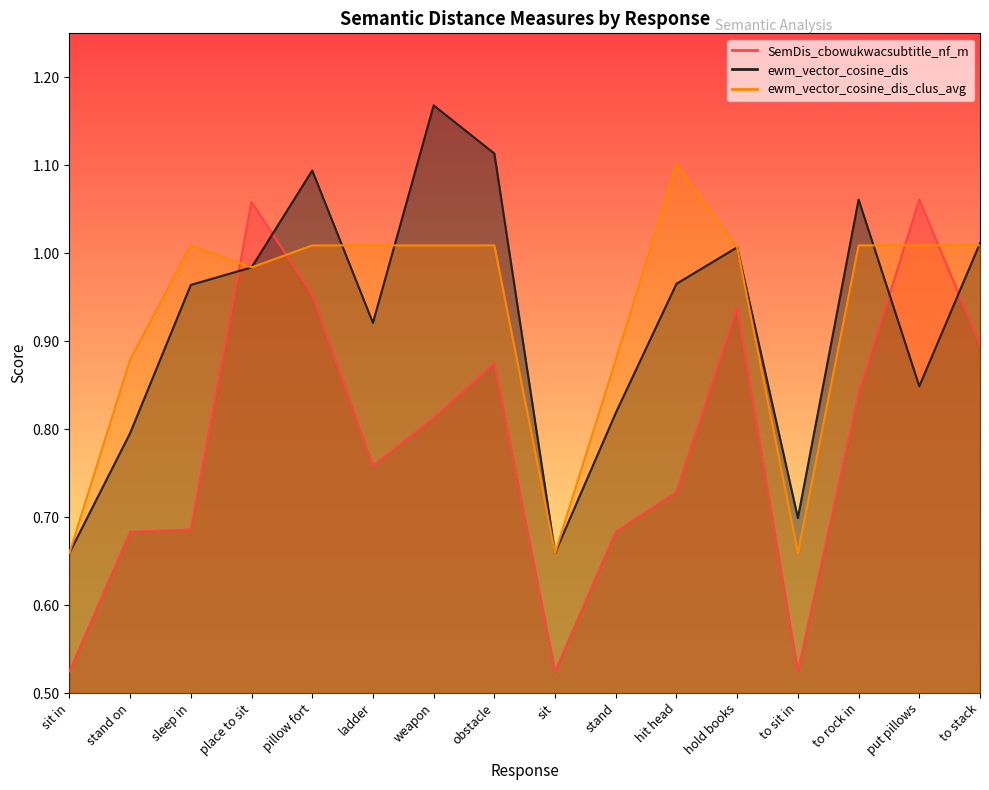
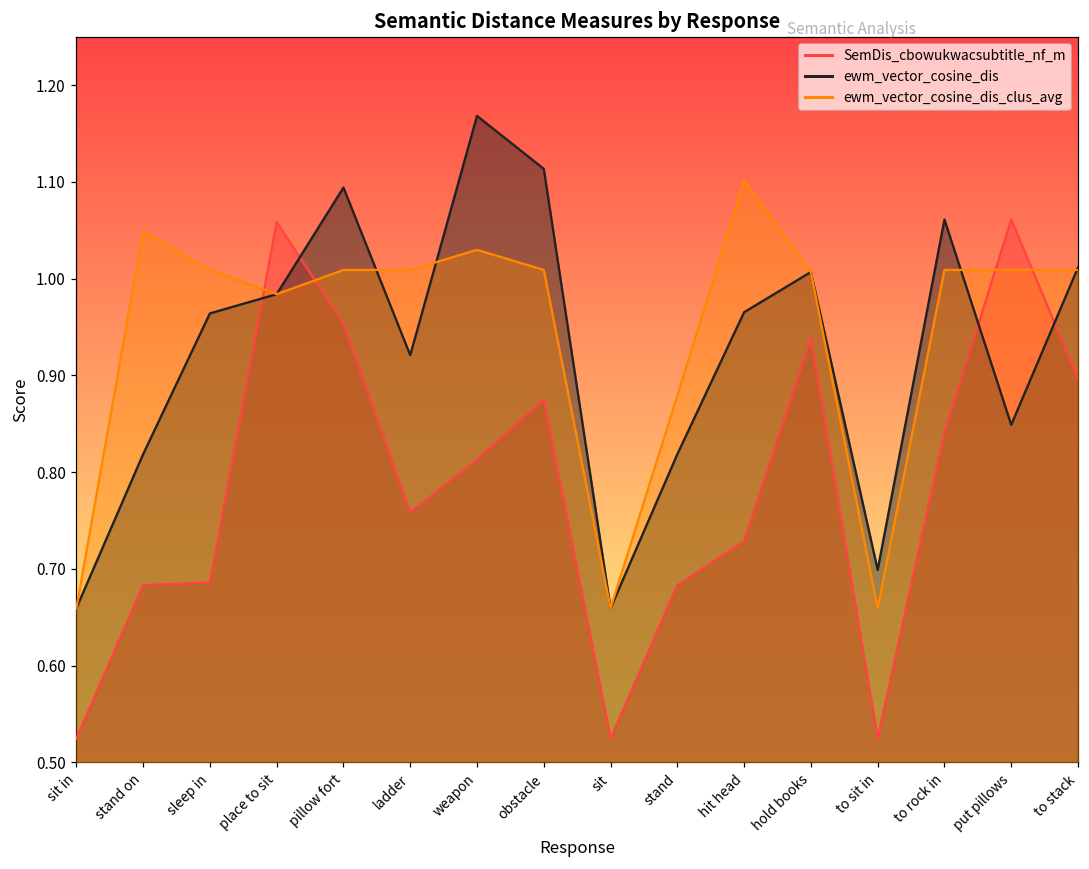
ewm_vector_cosine_dis, stand on: 0.80 -> 0.82
ewm_vector_cosine_dis_clus_avg, stand on: 0.88 -> 1.05
ewm_vector_cosine_dis_clus_avg, weapon: 1.01 -> 1.03
